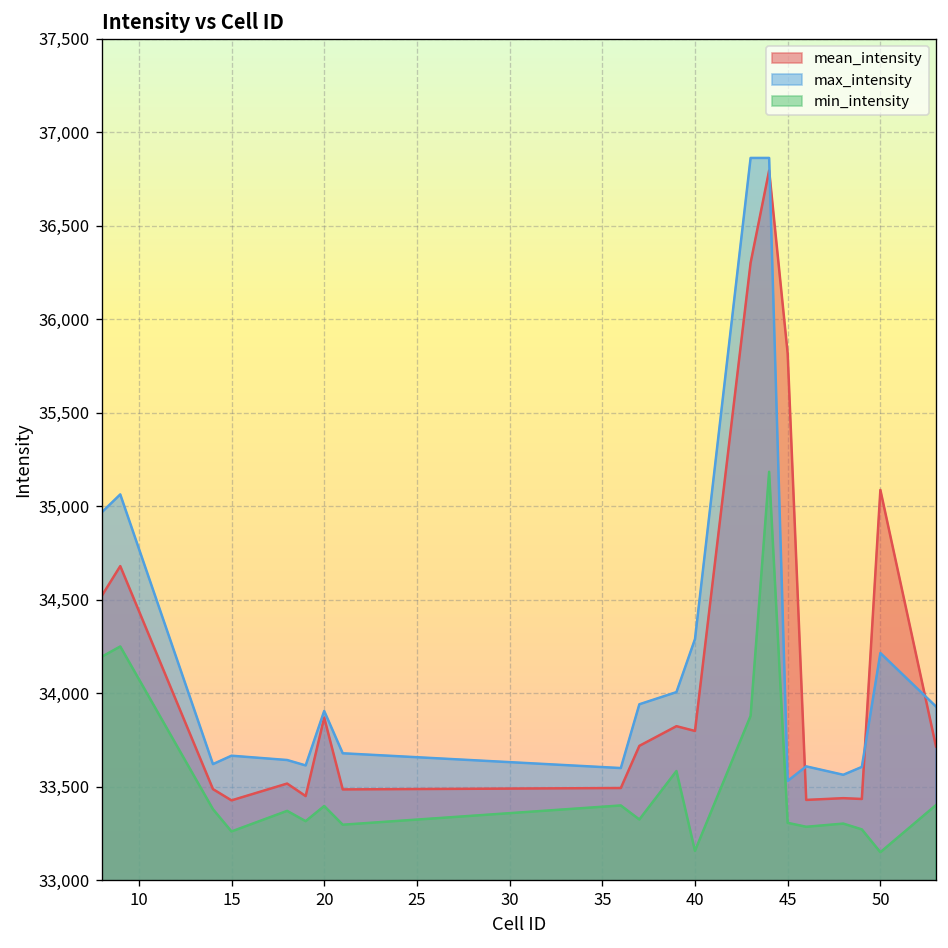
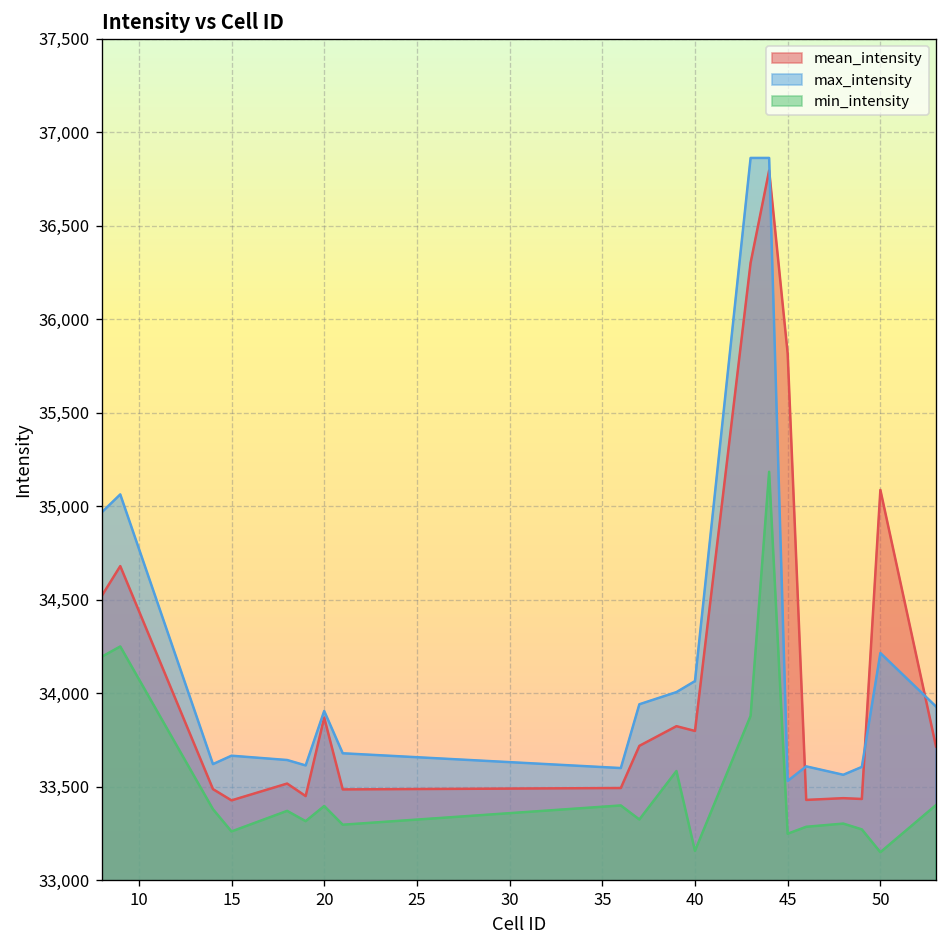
max_intensity, 40: 34,290 -> 34,070
min_intensity, 45: 33,310 -> 33,250
